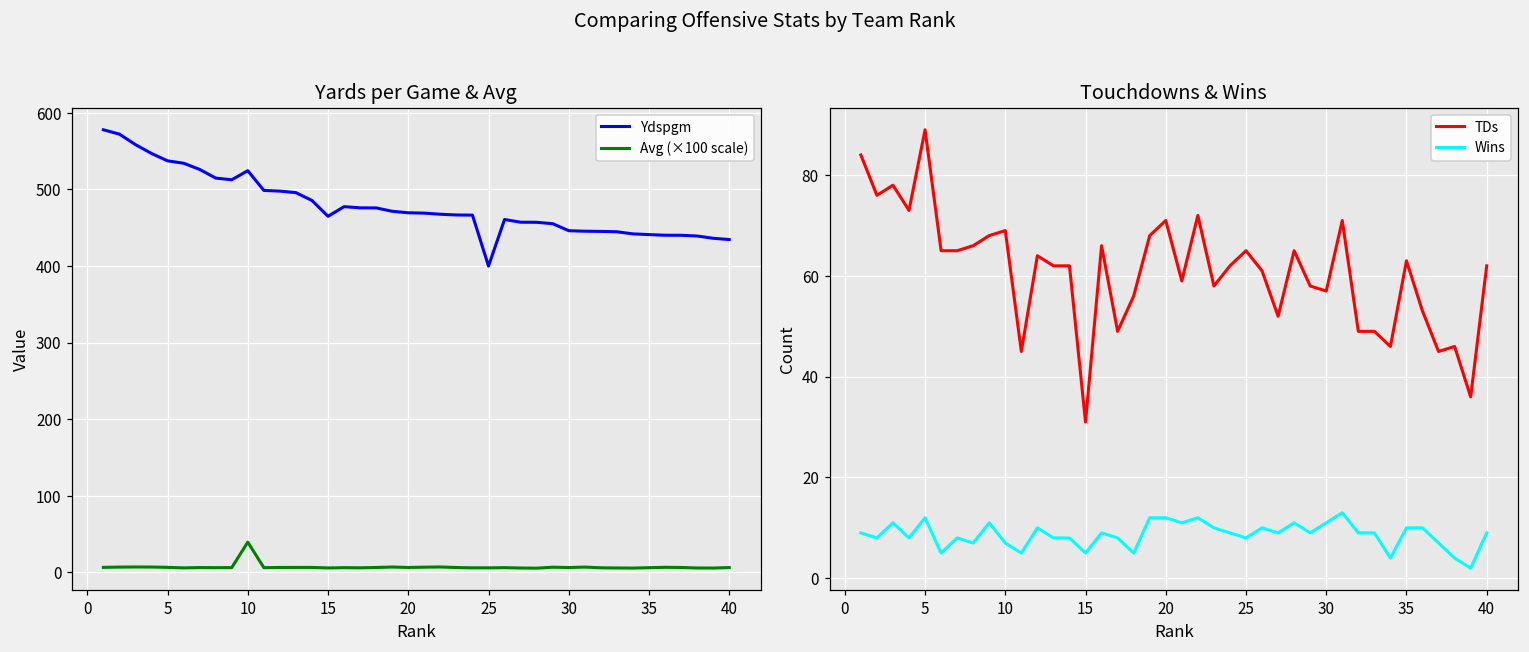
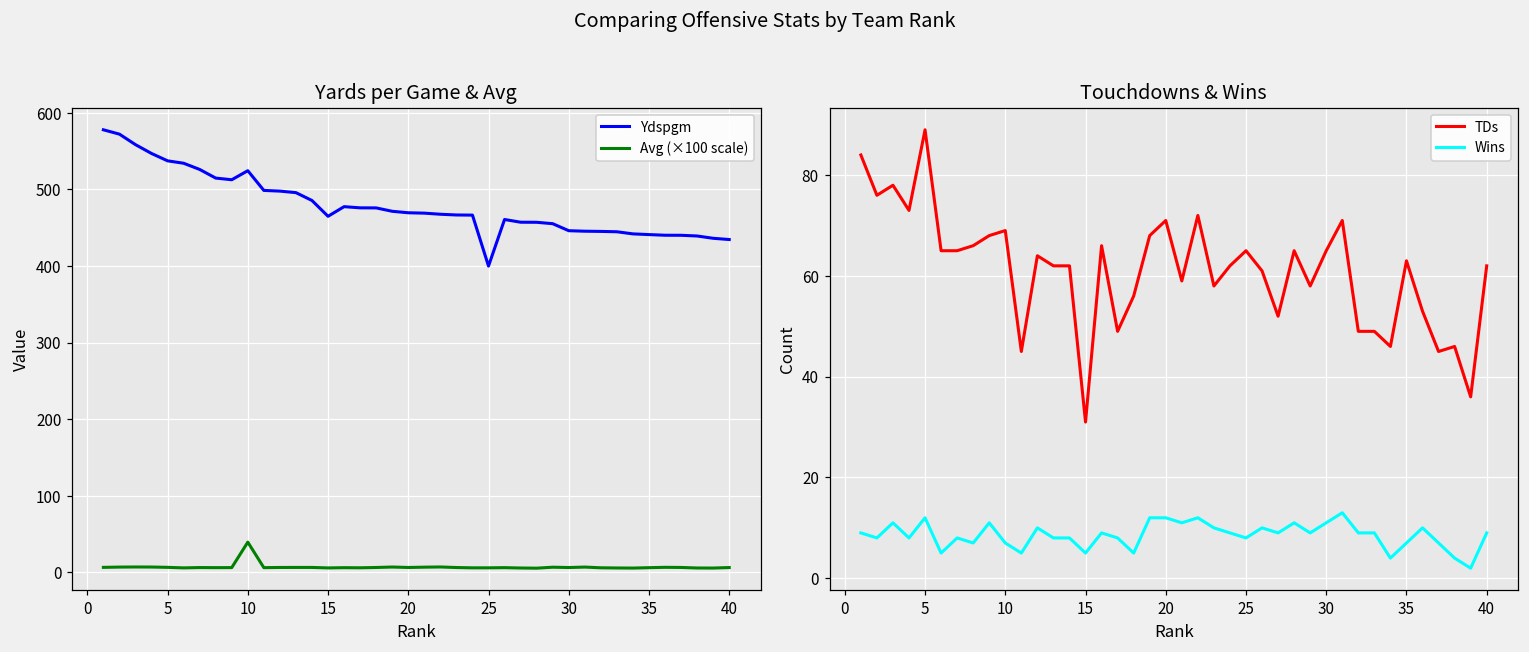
Touchdowns & Wins, TDs, 30: 57 -> 65
Touchdowns & Wins, Wins, 35: 10 -> 7
